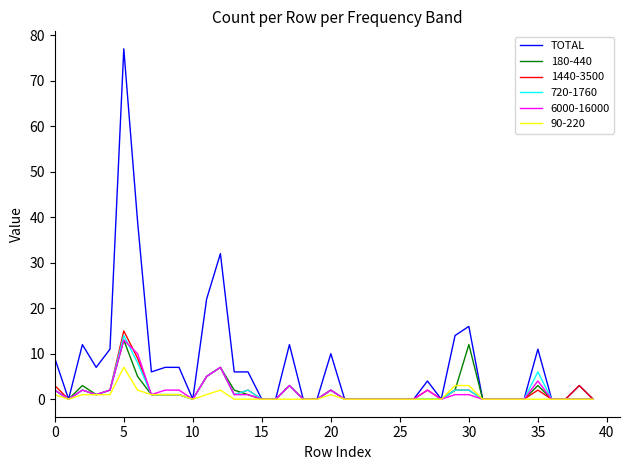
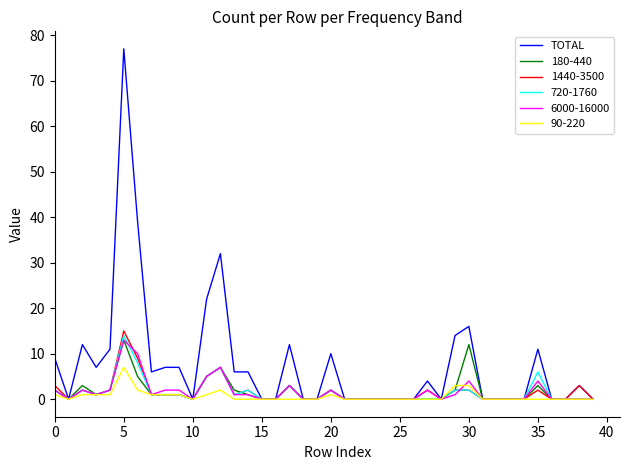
6000-16000, 30: 1 -> 4
